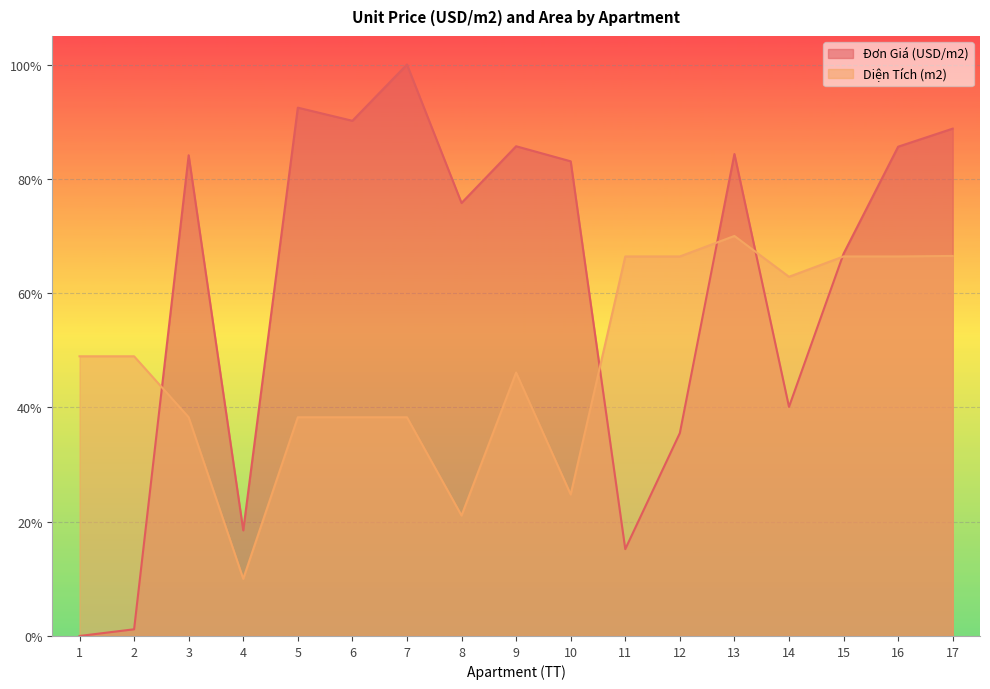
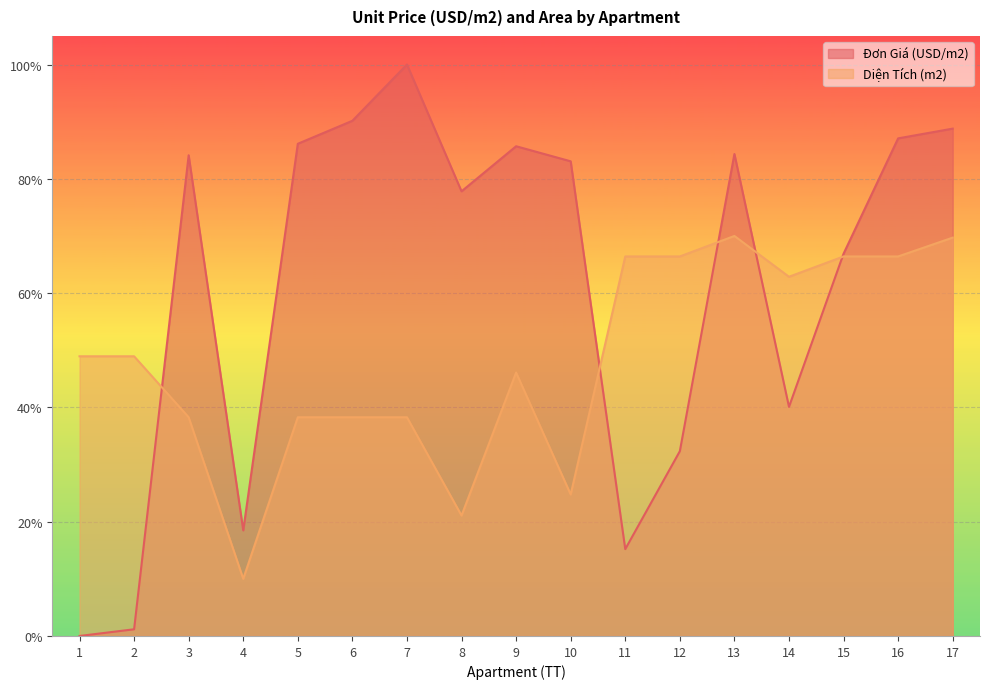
Đơn Giá (USD/m2), 5: 92% -> 86%
Đơn Giá (USD/m2), 8: 76% -> 78%
Đơn Giá (USD/m2), 12: 36% -> 32%
Đơn Giá (USD/m2), 16: 86% -> 87%
Diện Tích (m2), 17: 67% -> 70%
